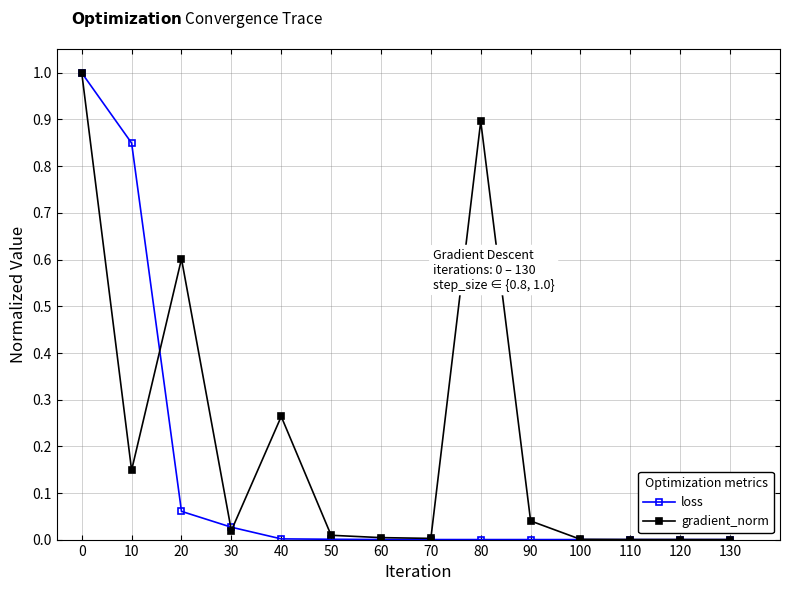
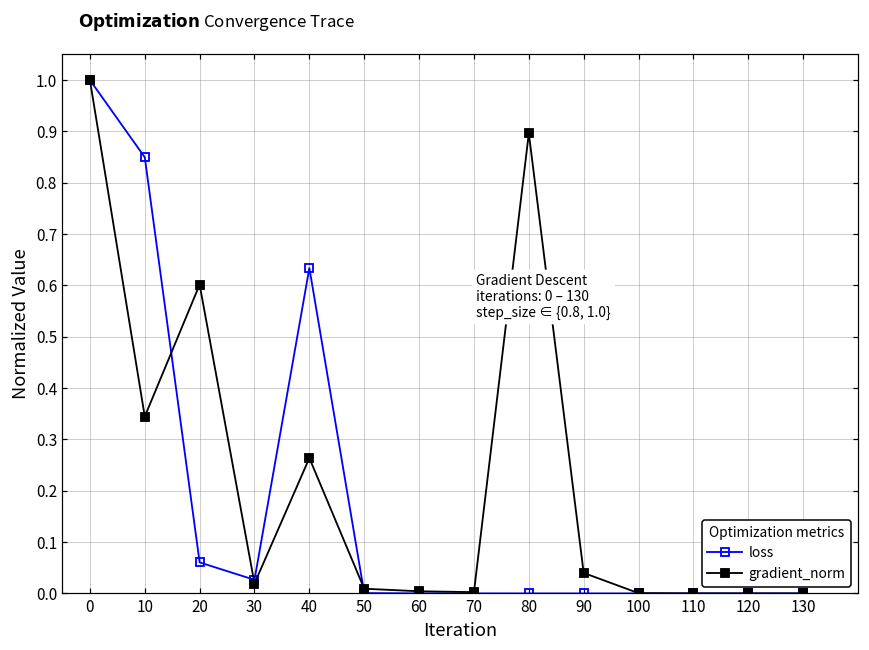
gradient_norm, 10: 0.15 -> 0.34
loss, 40: 0.00 -> 0.63
